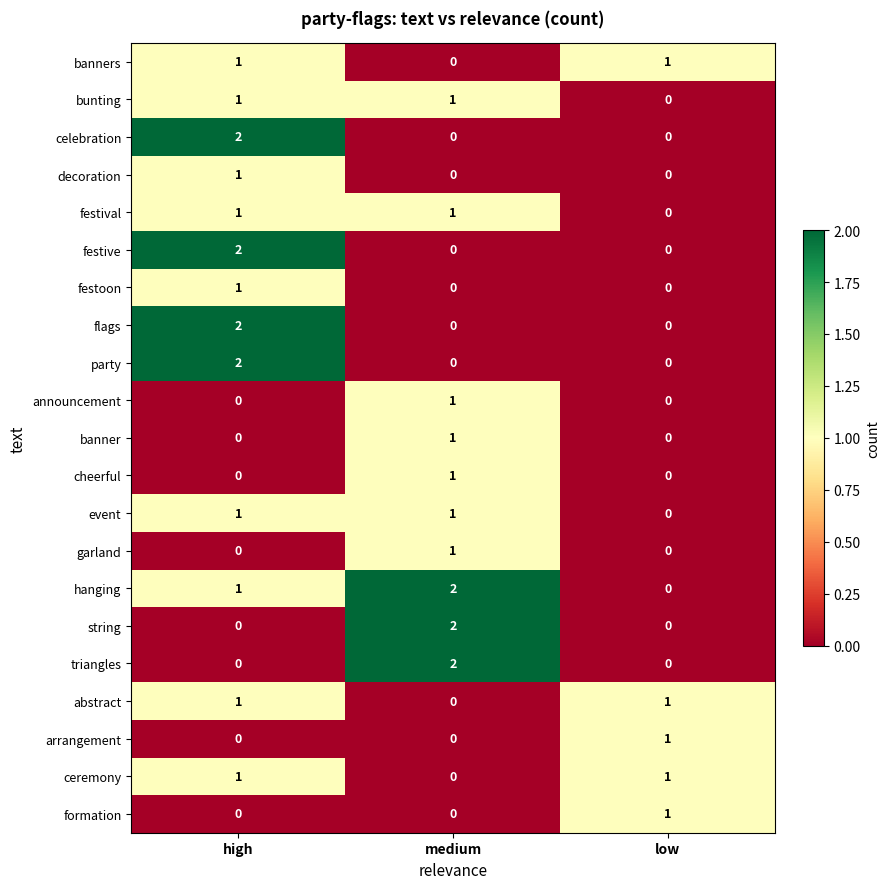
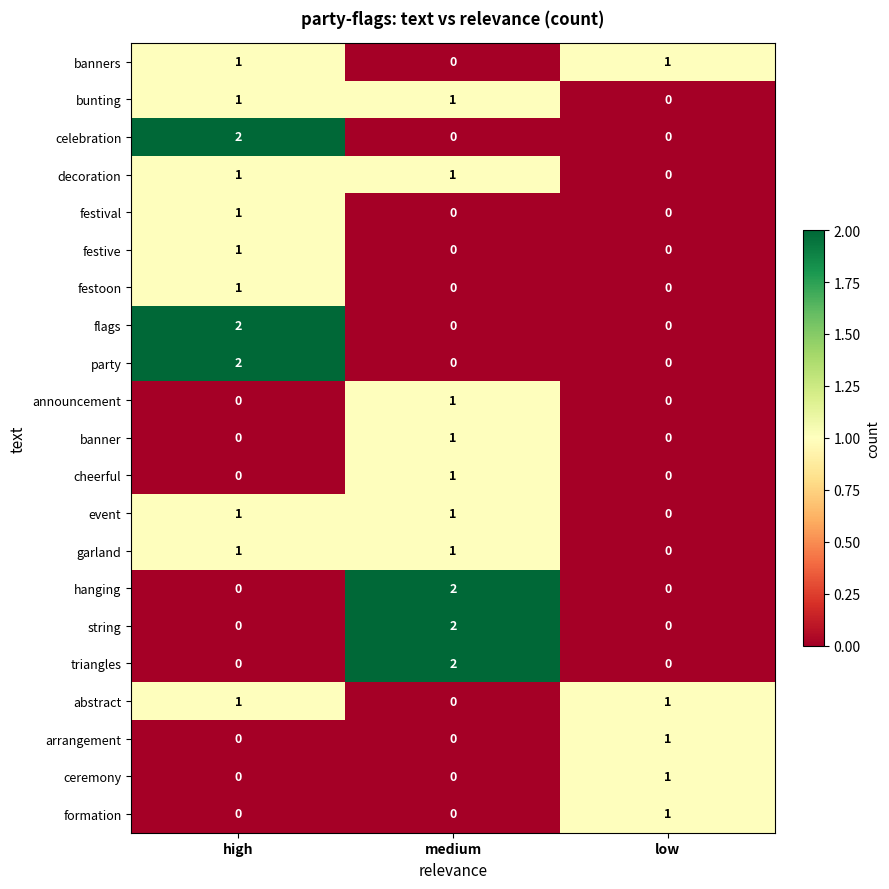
decoration, medium: 0 -> 1
festival, medium: 1 -> 0
festive, high: 2 -> 1
garland, high: 0 -> 1
hanging, high: 1 -> 0
ceremony, high: 1 -> 0
